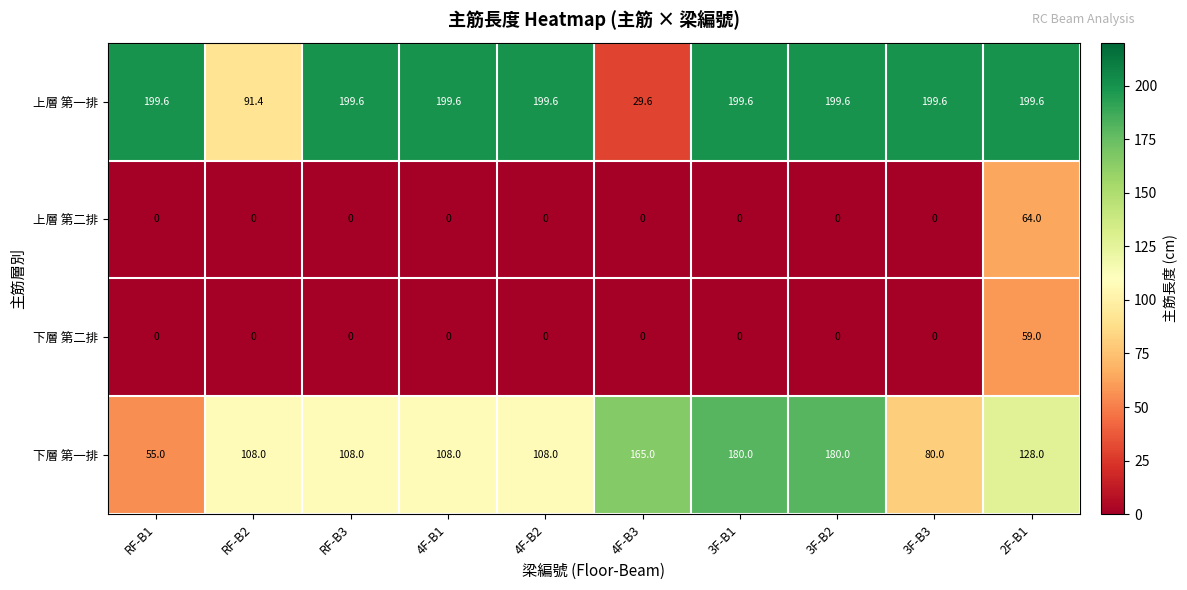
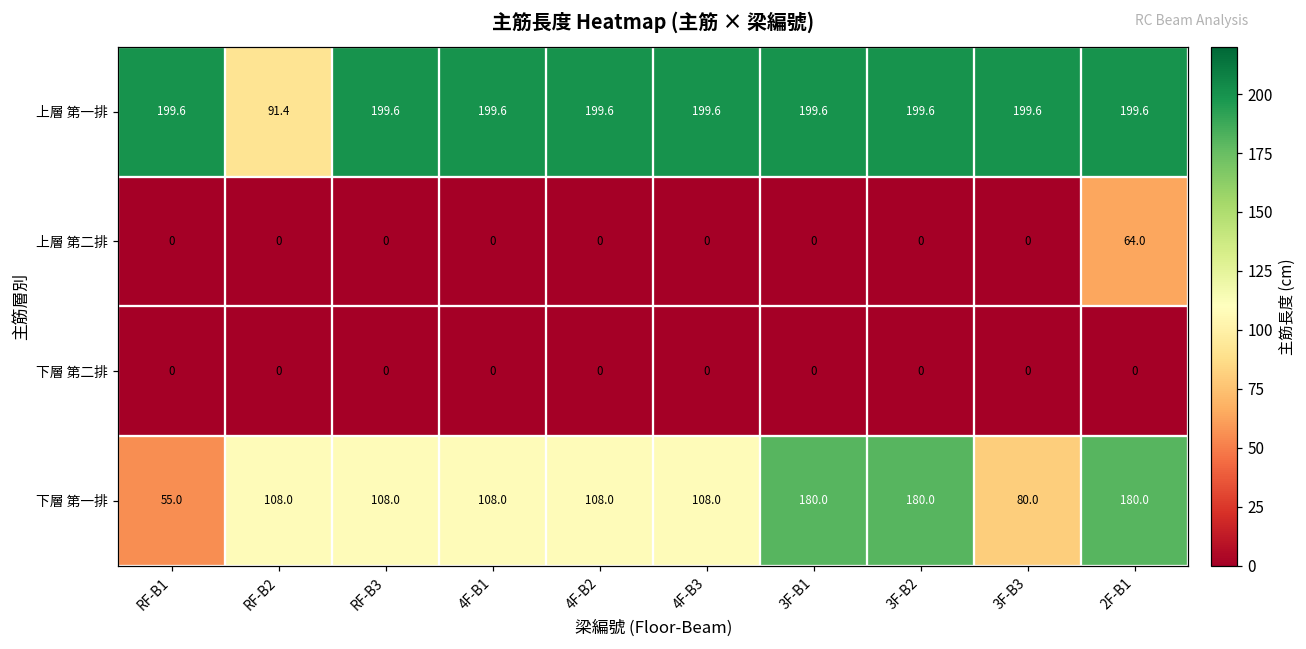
上層 第一排, 4F-B3: 29.6 -> 199.6
下層 第二排, 2F-B1: 59.0 -> 0
下層 第一排, 4F-B3: 165.0 -> 108.0
下層 第一排, 2F-B1: 128.0 -> 180.0
